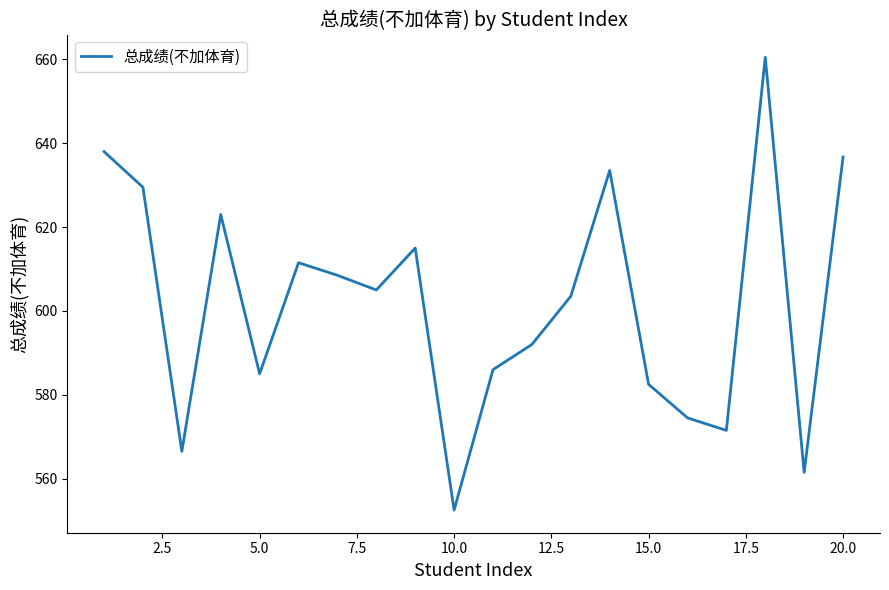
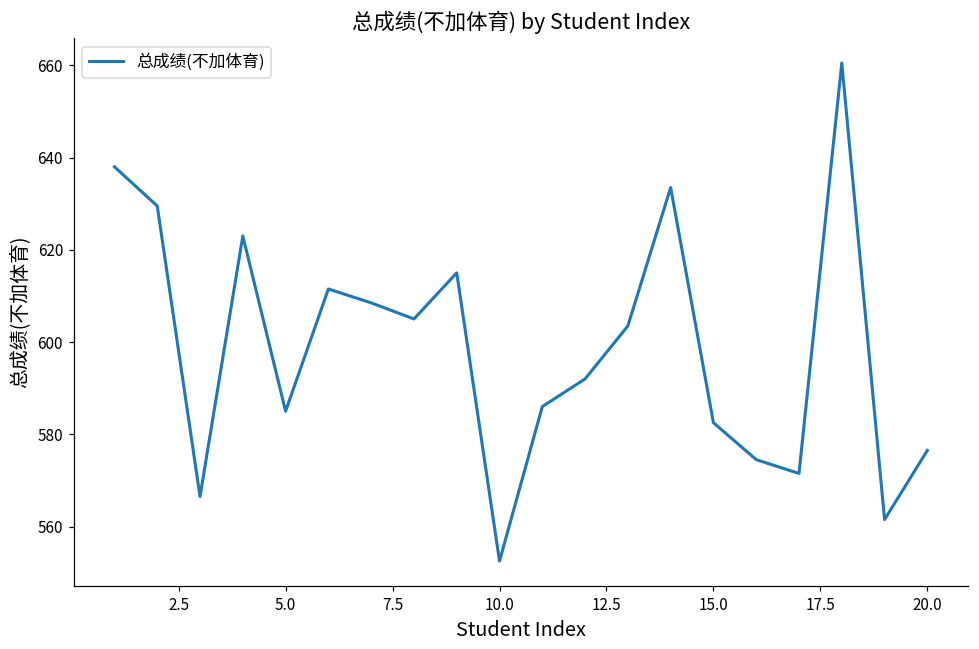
20.0: 637 -> 577
